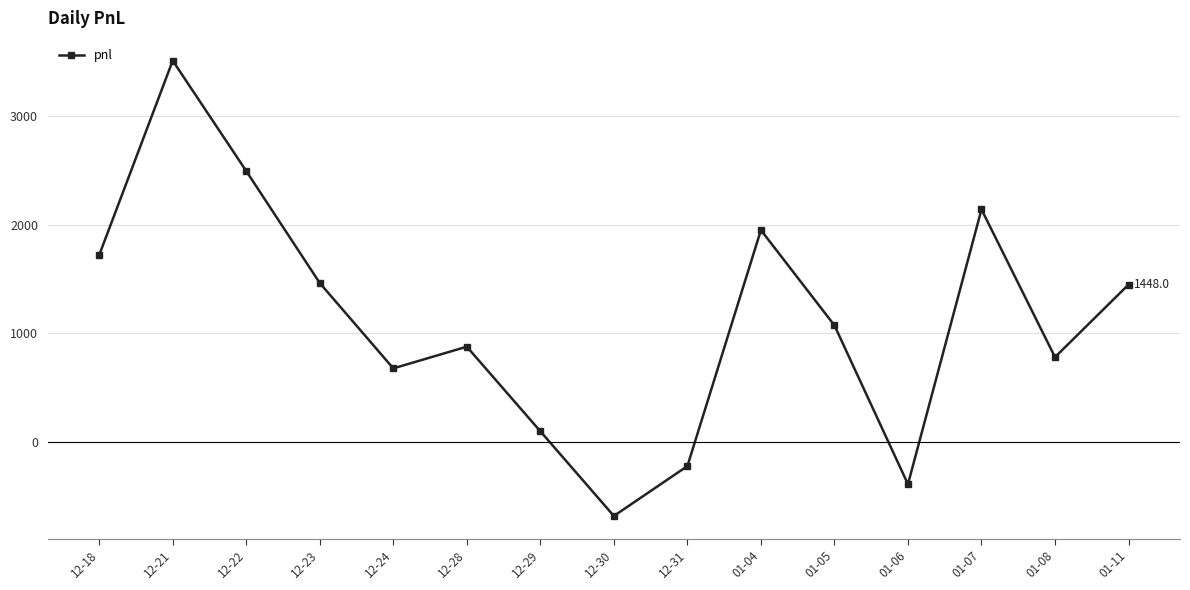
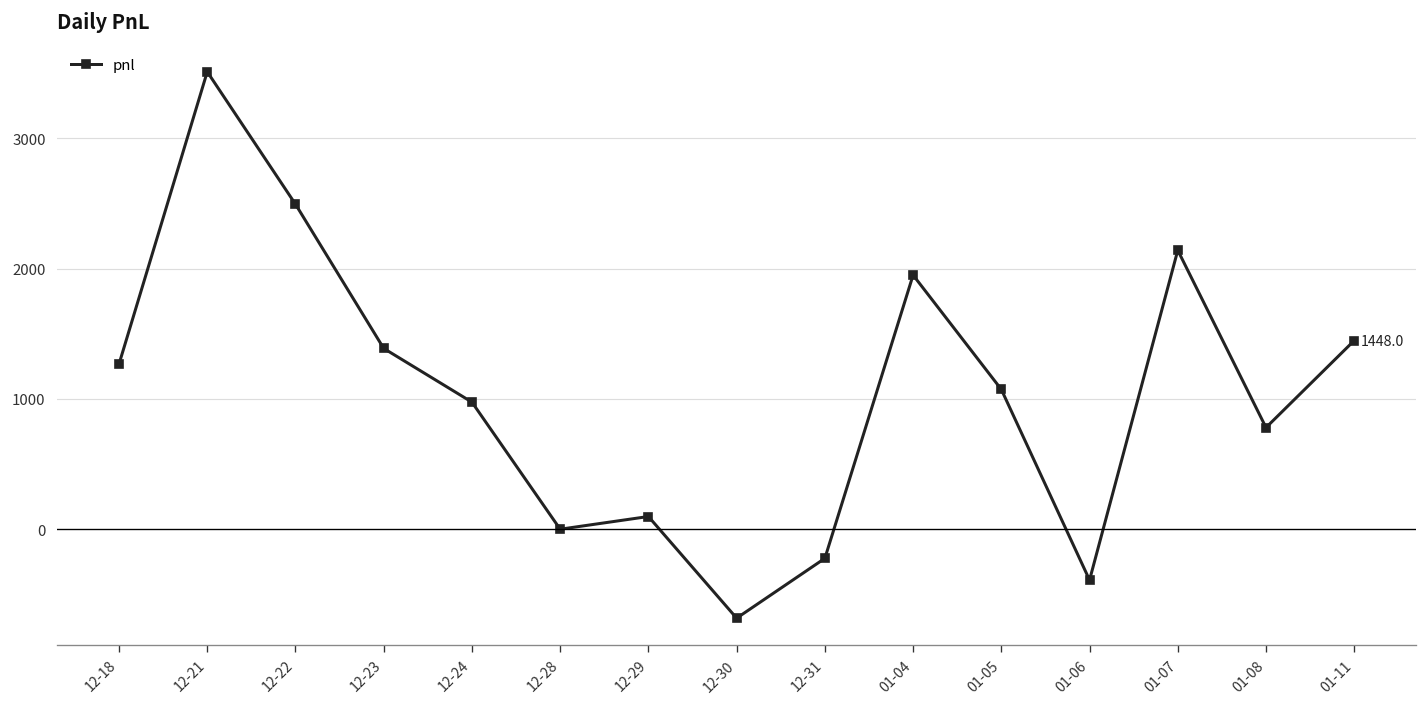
12-18: 1720 -> 1270
12-23: 1460 -> 1390
12-24: 680 -> 980
12-28: 880 -> 0
